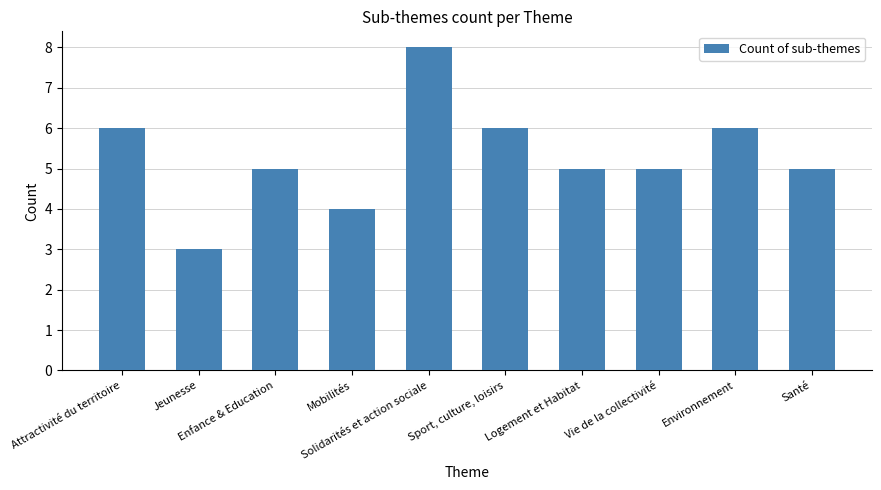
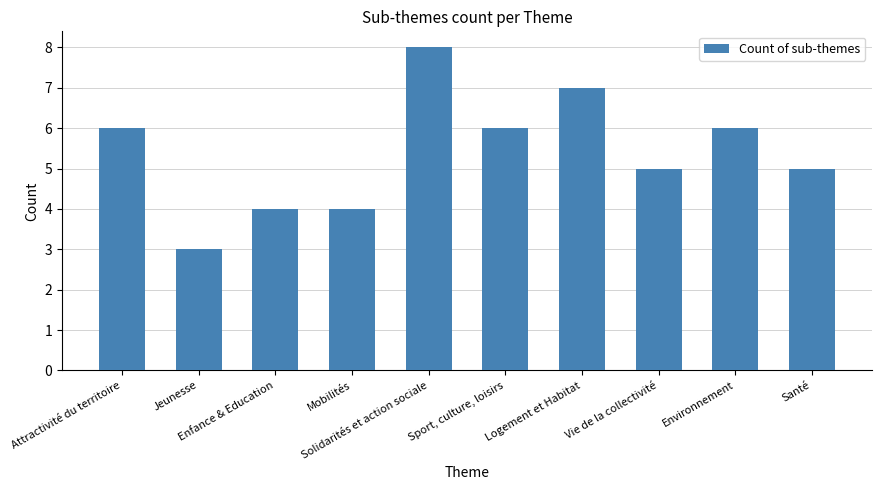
Enfance & Education: 5 -> 4
Logement et Habitat: 5 -> 7
